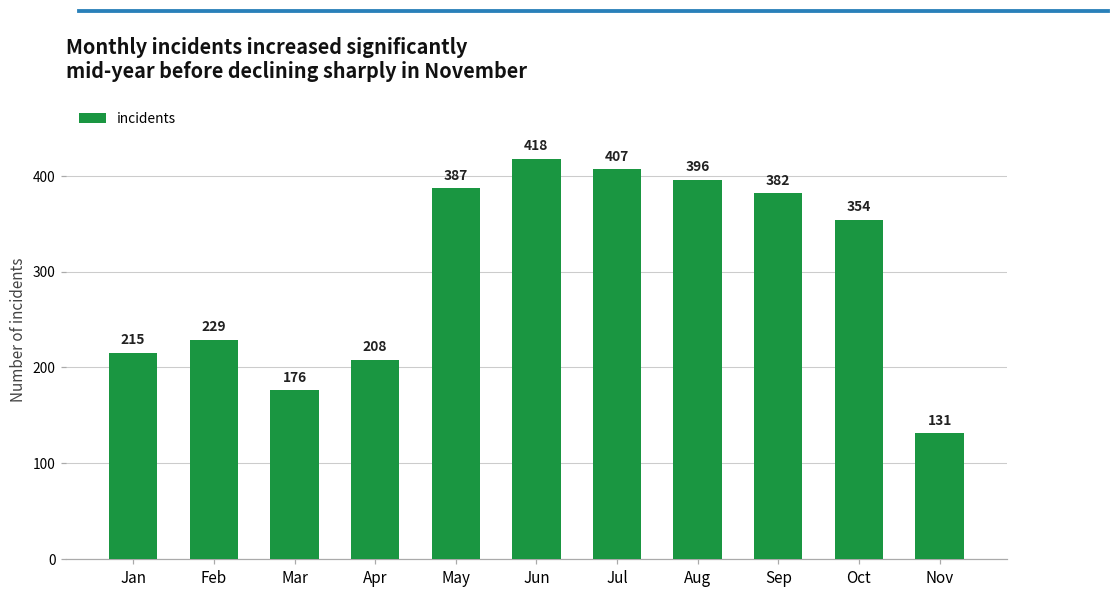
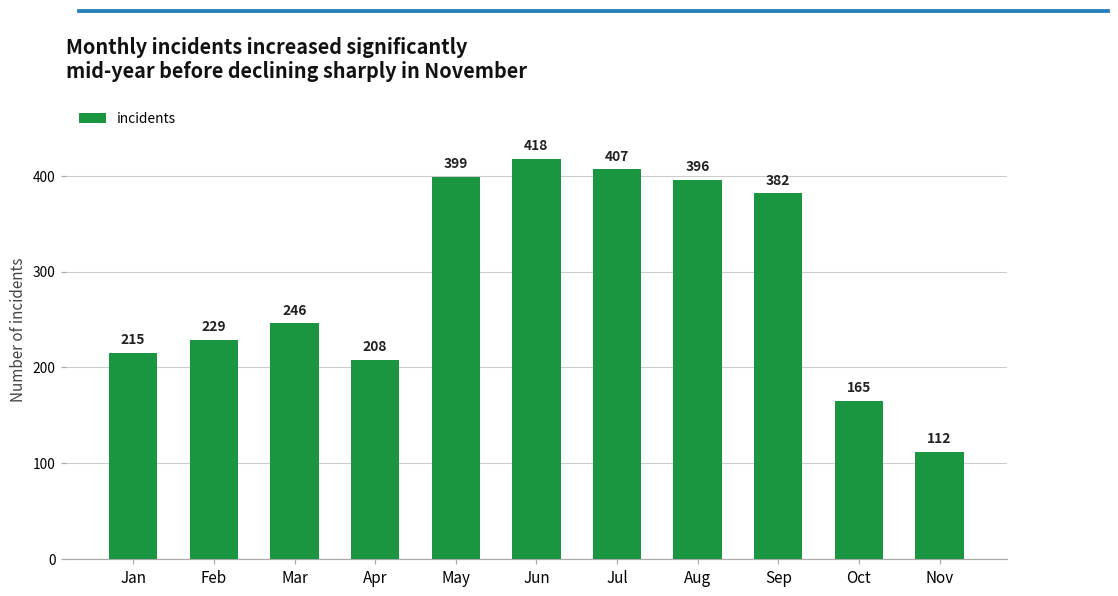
Mar: 176 -> 246
May: 387 -> 399
Oct: 354 -> 165
Nov: 131 -> 112
